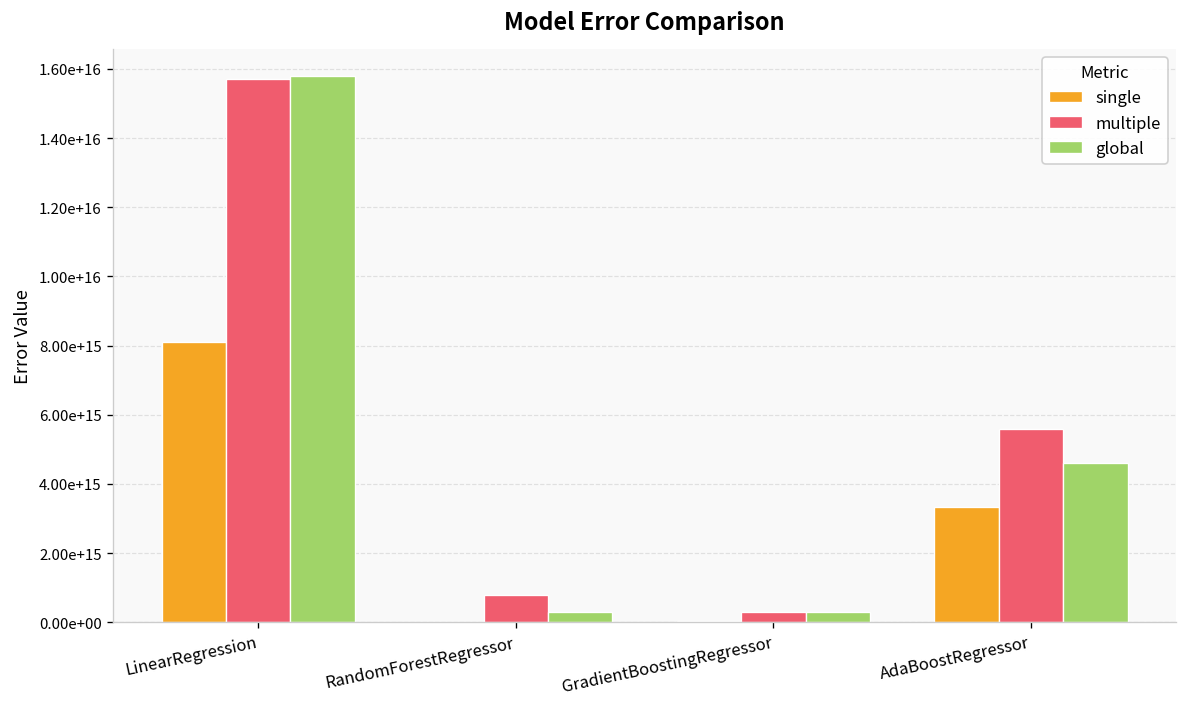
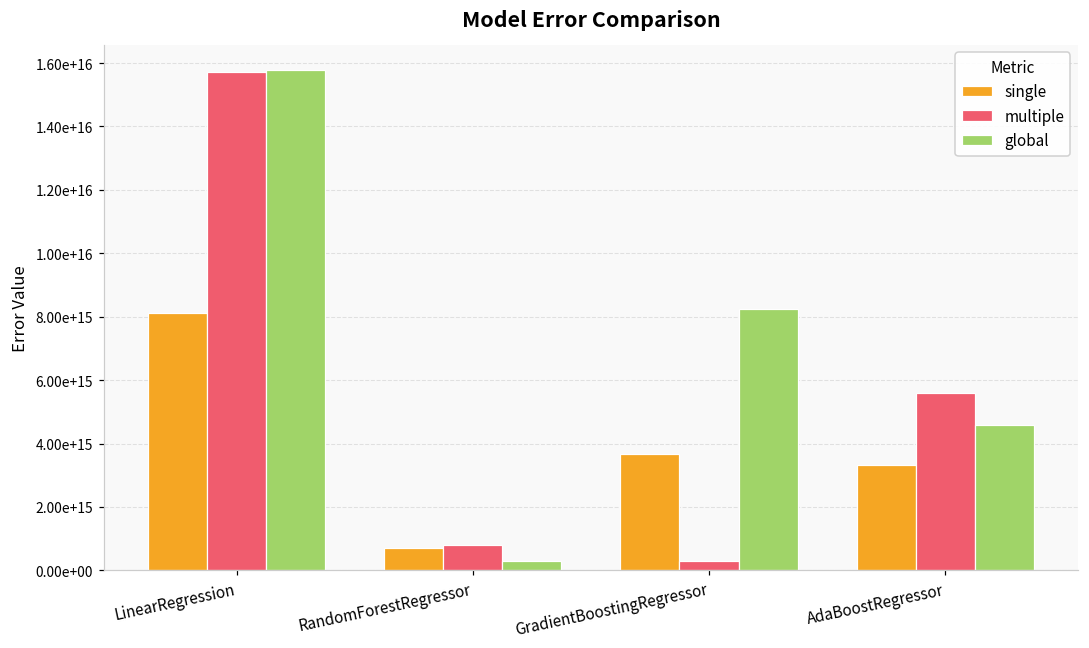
single, RandomForestRegressor: 0 -> 700000000000000
single, GradientBoostingRegressor: 0 -> 3700000000000000
global, GradientBoostingRegressor: 300000000000000 -> 8200000000000000
